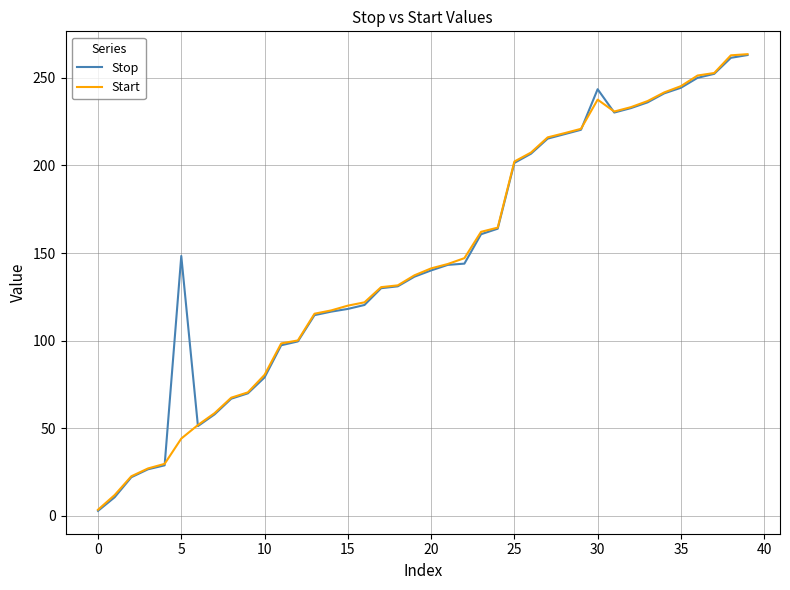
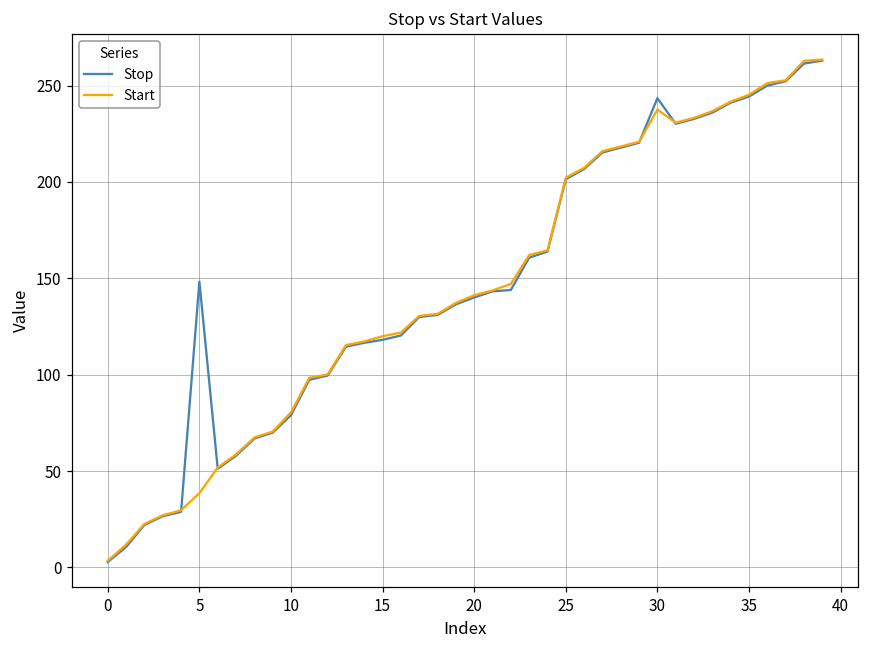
Start, 5: 44 -> 39
